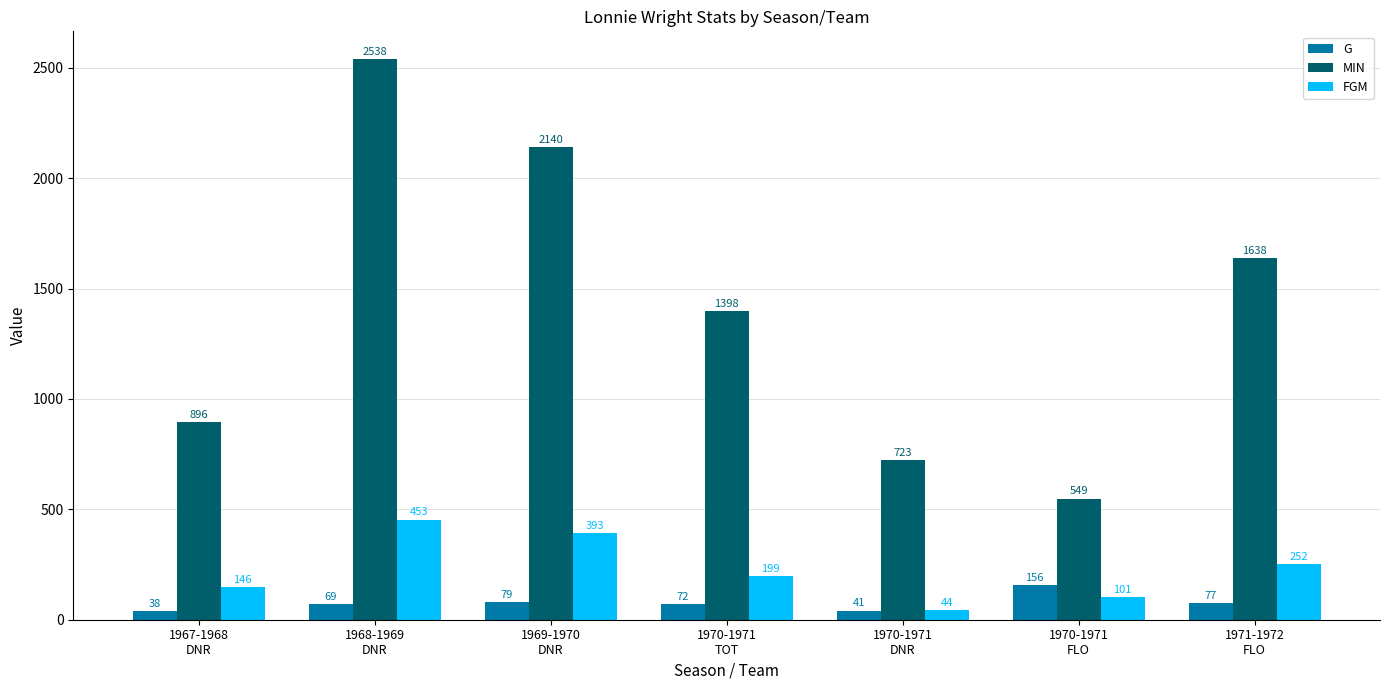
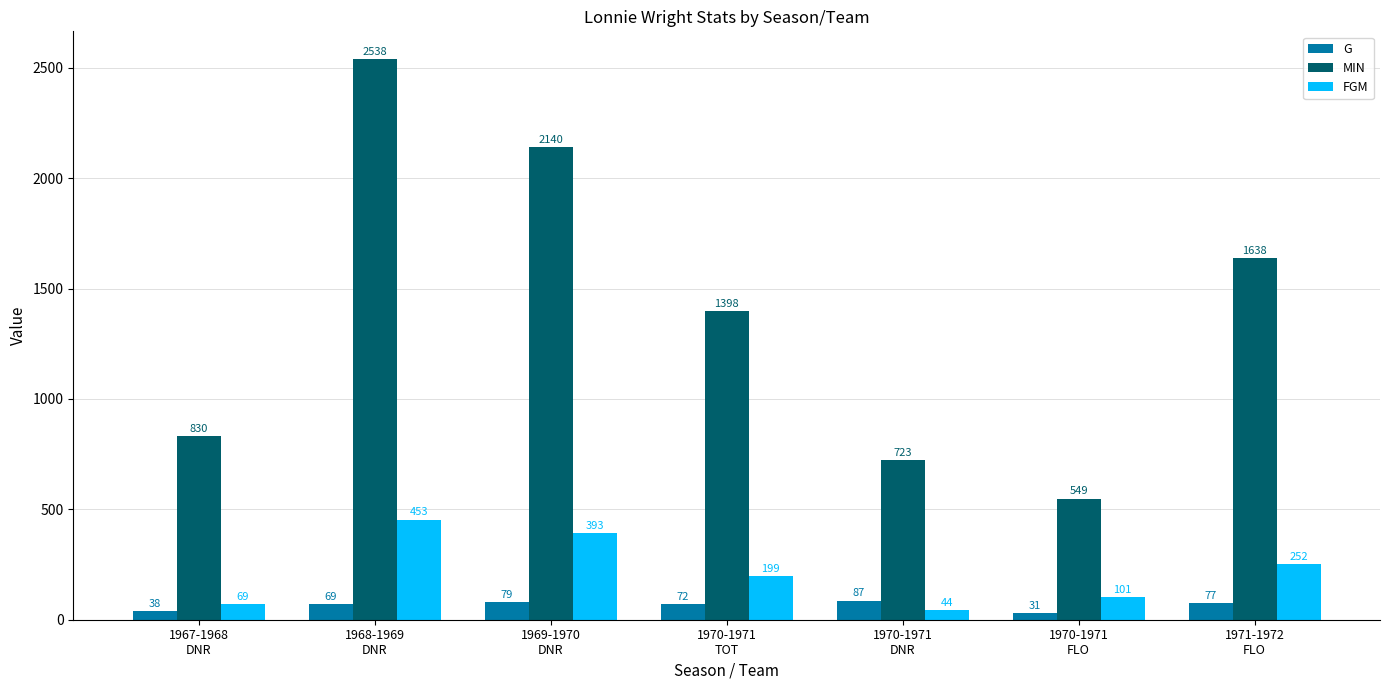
MIN, 1967-1968 DNR: 896 -> 830
FGM, 1967-1968 DNR: 146 -> 69
G, 1970-1971 DNR: 41 -> 87
G, 1970-1971 FLO: 156 -> 31
